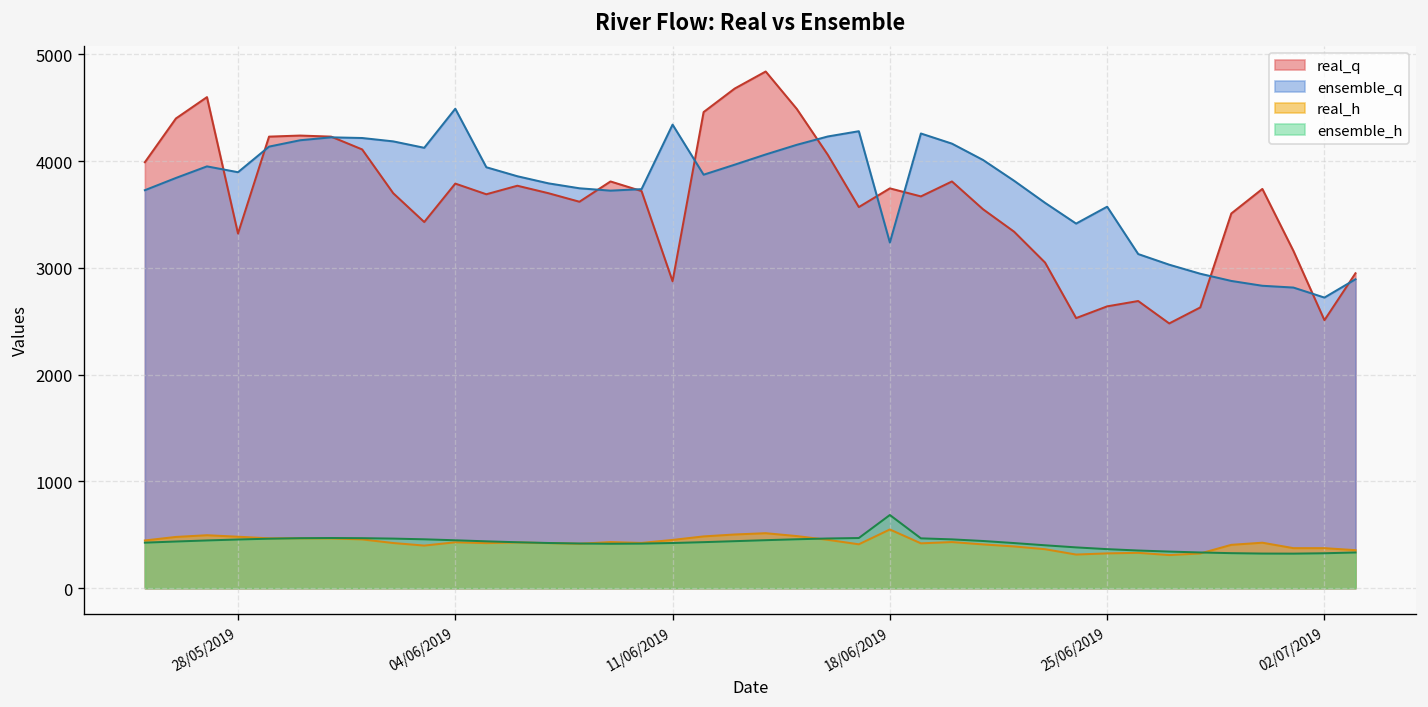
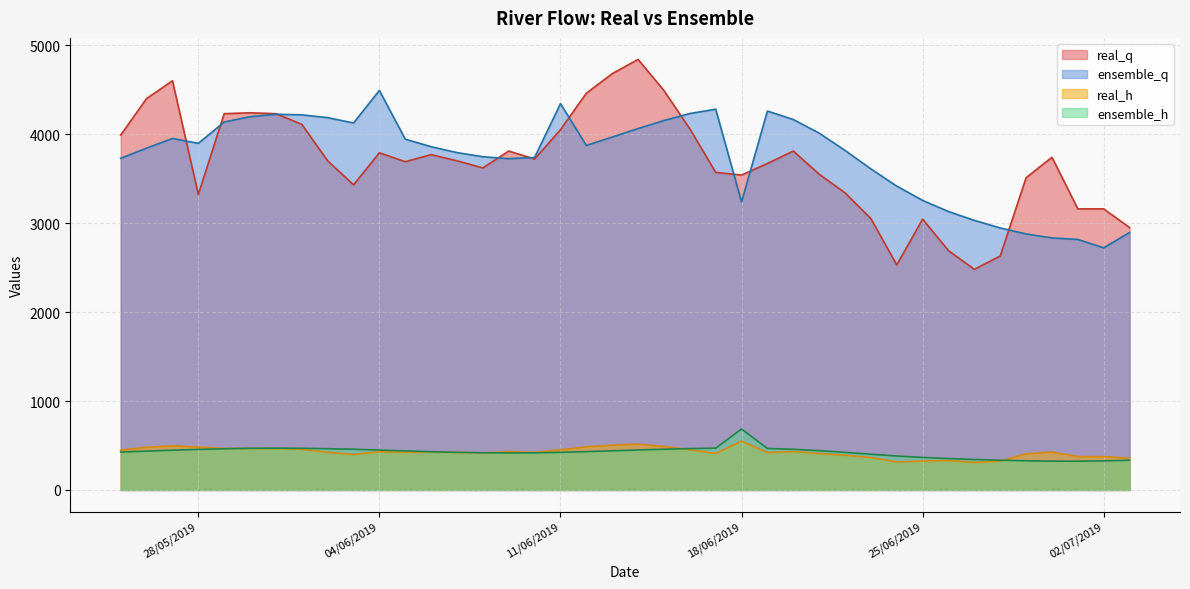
real_q, 11/06/2019: 2900 -> 4000
real_q, 18/06/2019: 3700 -> 3500
real_q, 25/06/2019: 2600 -> 3000
ensemble_q, 25/06/2019: 3600 -> 3300
real_q, 02/07/2019: 2500 -> 3200
